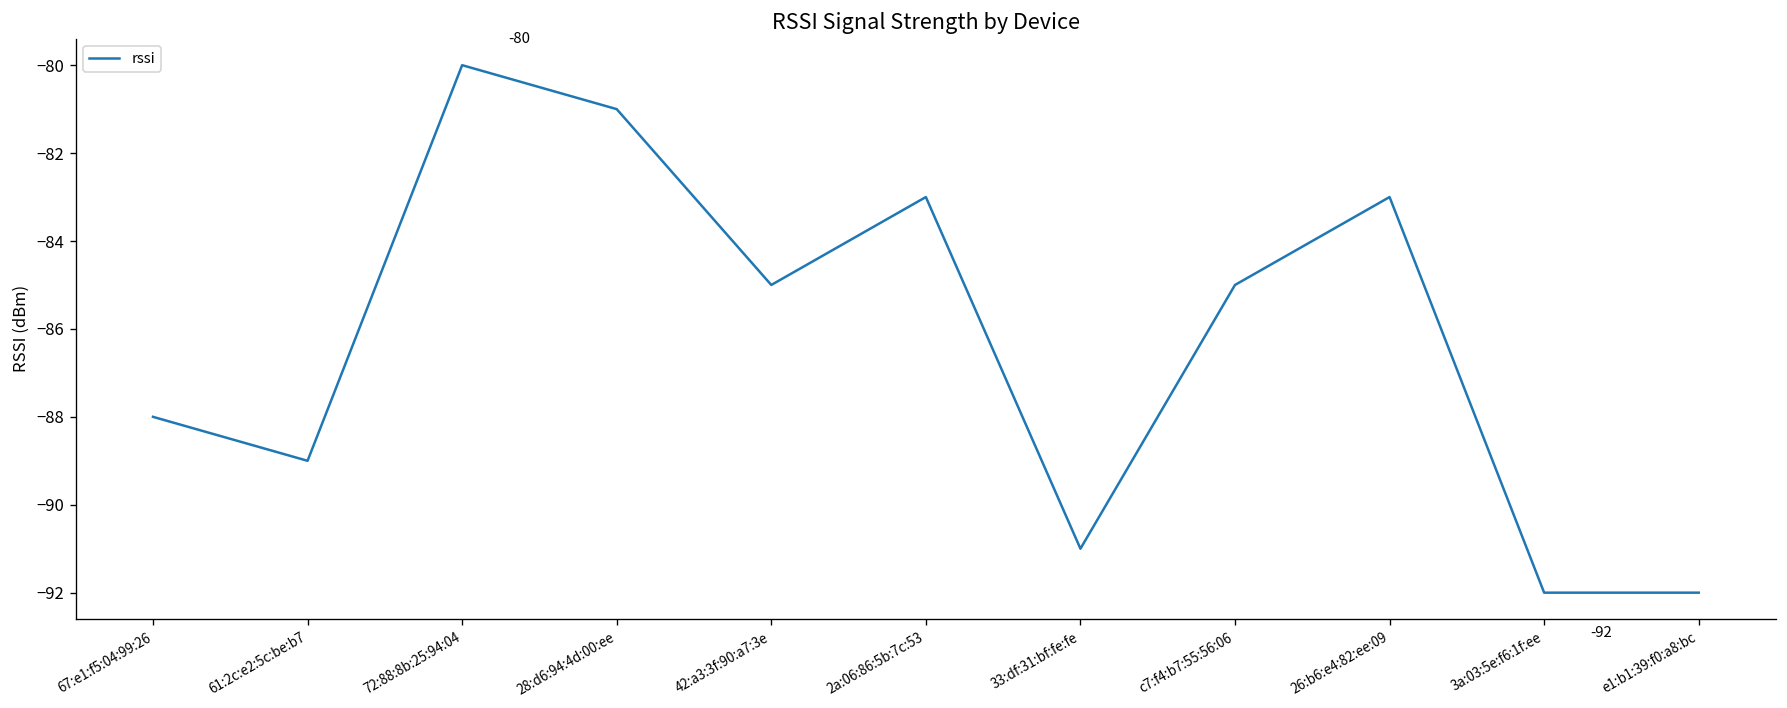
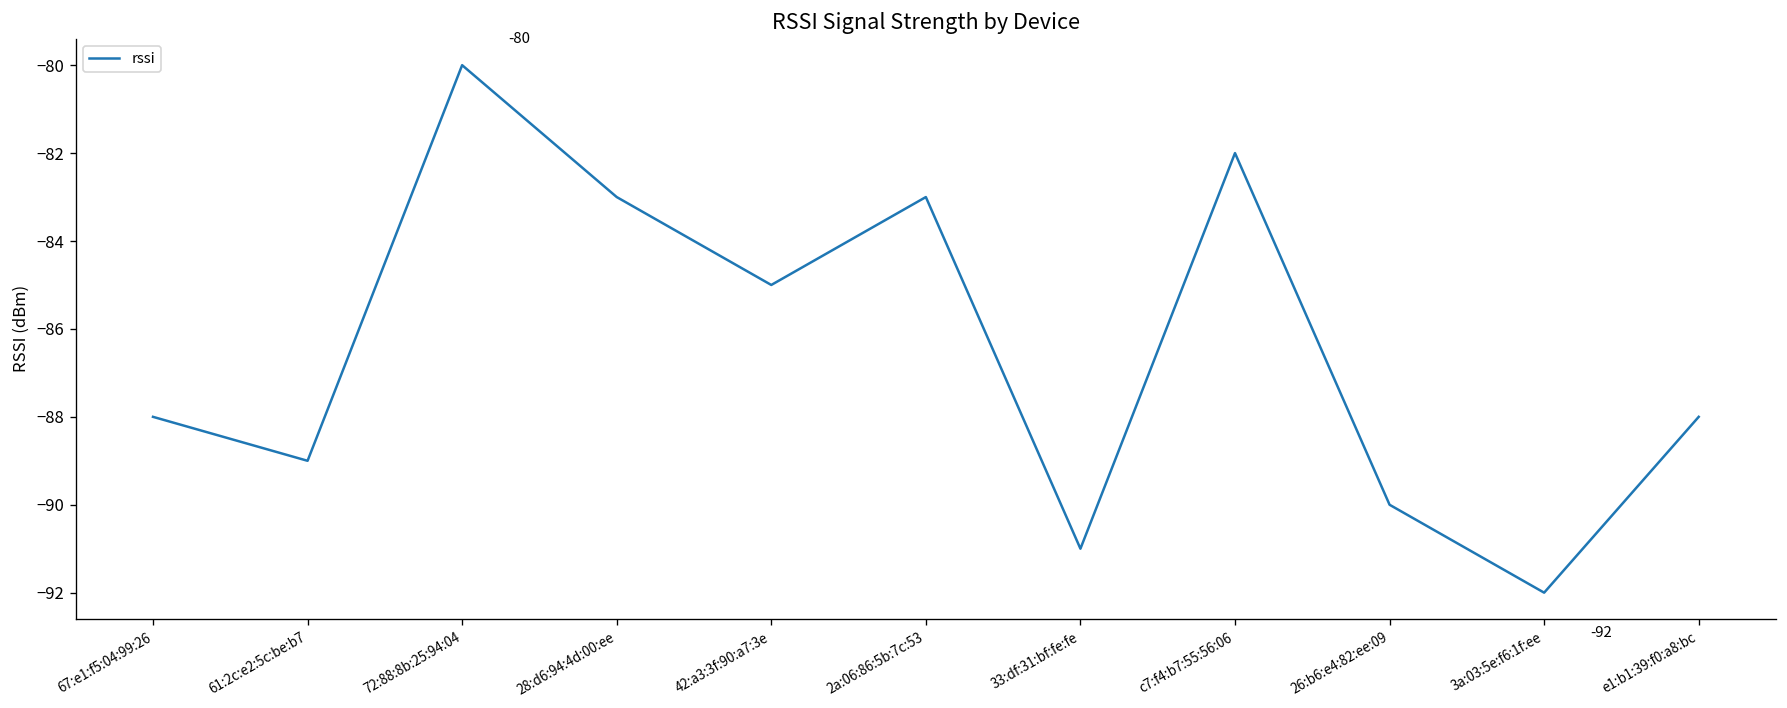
28:d6:94:4d:00:ee: -81 -> -83
c7:f4:b7:55:56:06: -85 -> -82
26:b6:e4:82:ee:09: -83 -> -90
e1:b1:39:f0:a8:bc: -92 -> -88
